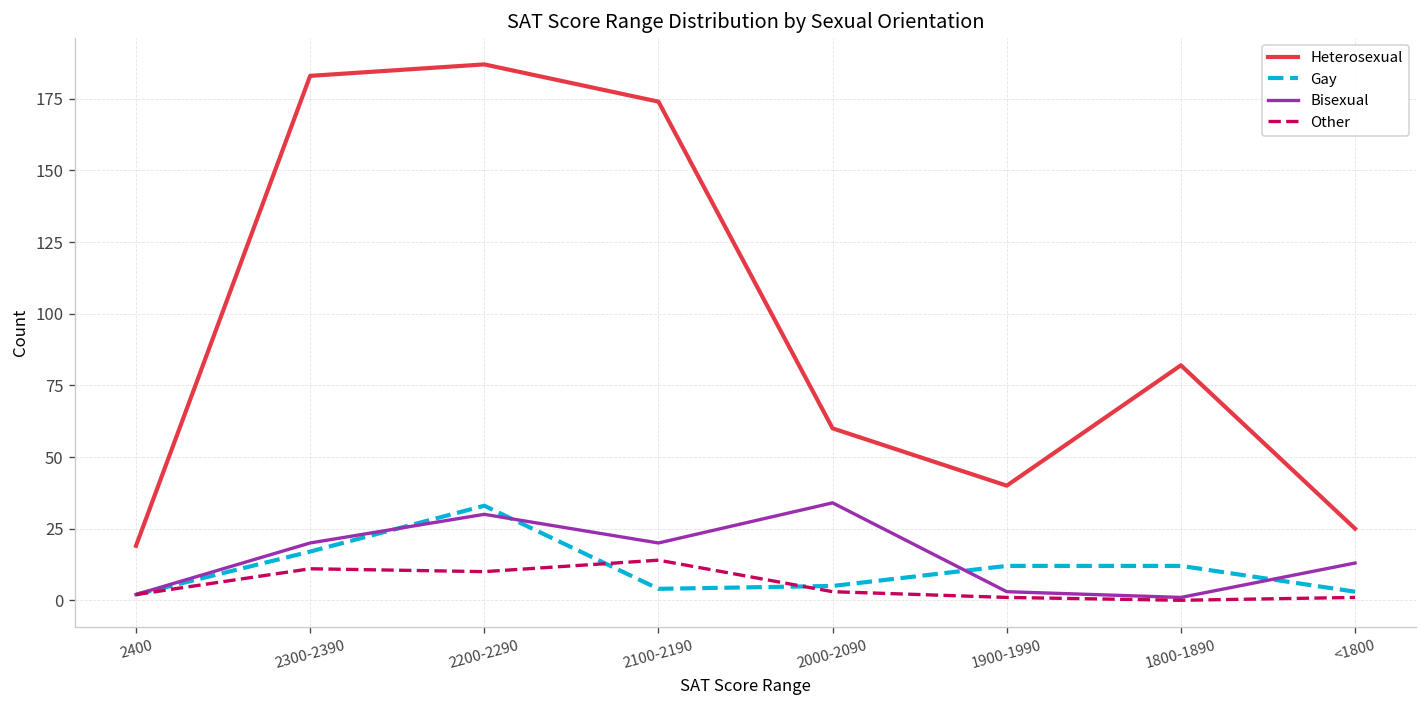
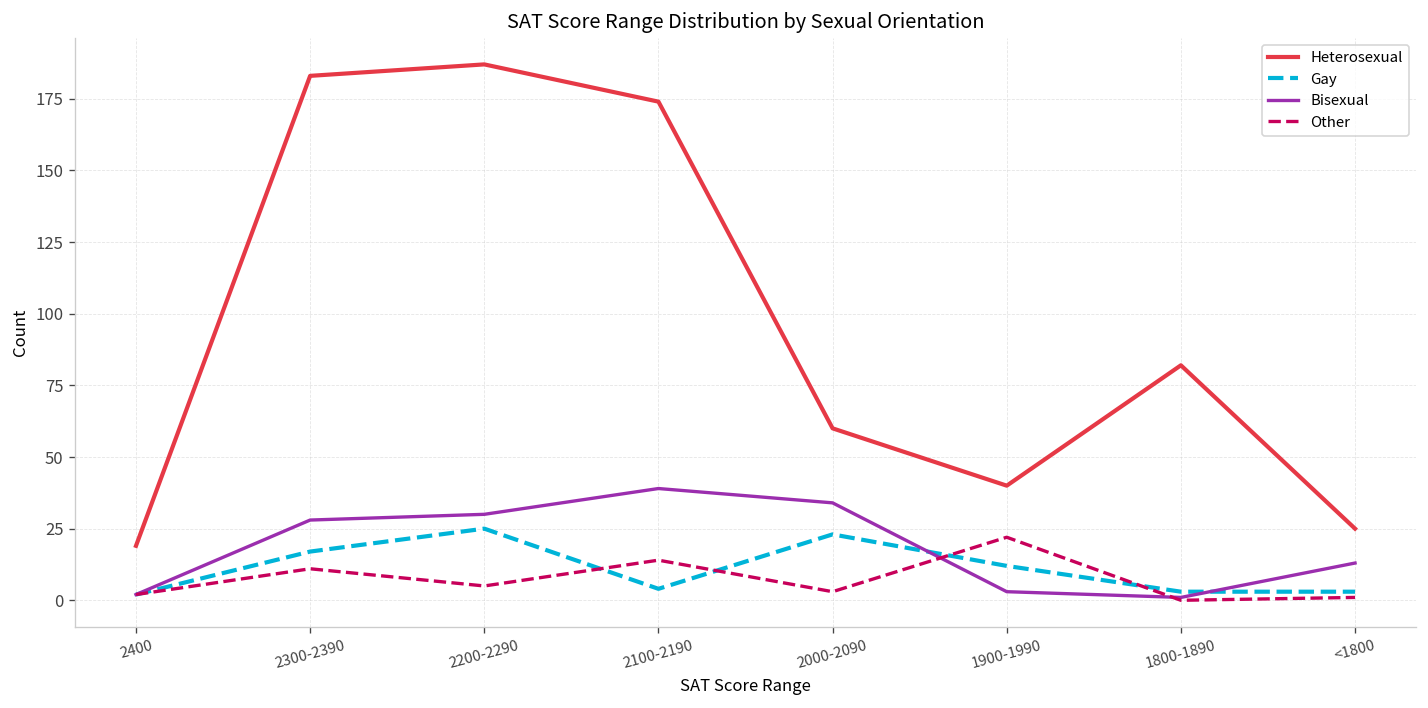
Bisexual, 2300-2390: 20 -> 28
Gay, 2200-2290: 33 -> 25
Other, 2200-2290: 10 -> 5
Bisexual, 2100-2190: 20 -> 39
Gay, 2000-2090: 5 -> 23
Other, 1900-1990: 1 -> 22
Gay, 1800-1890: 12 -> 3
